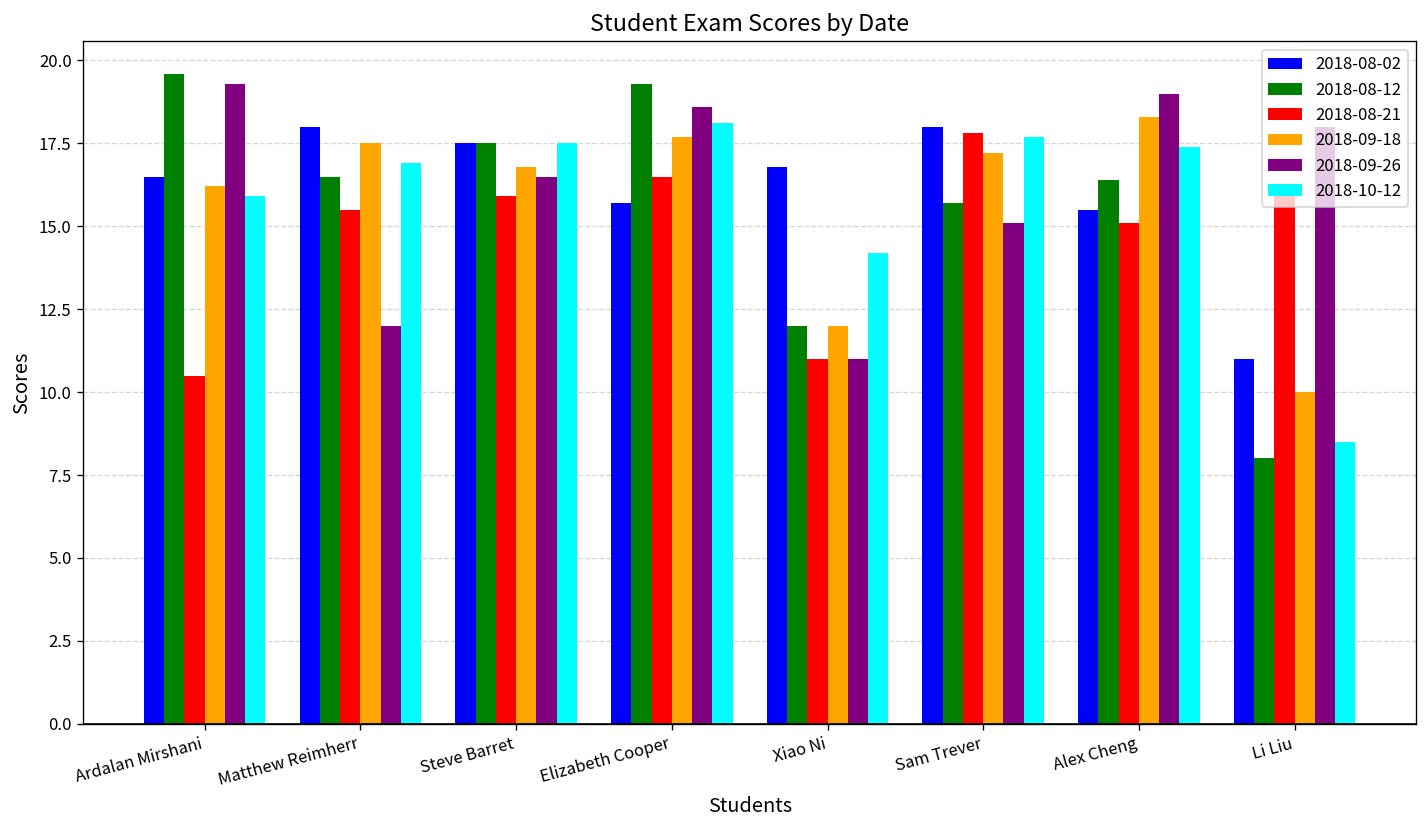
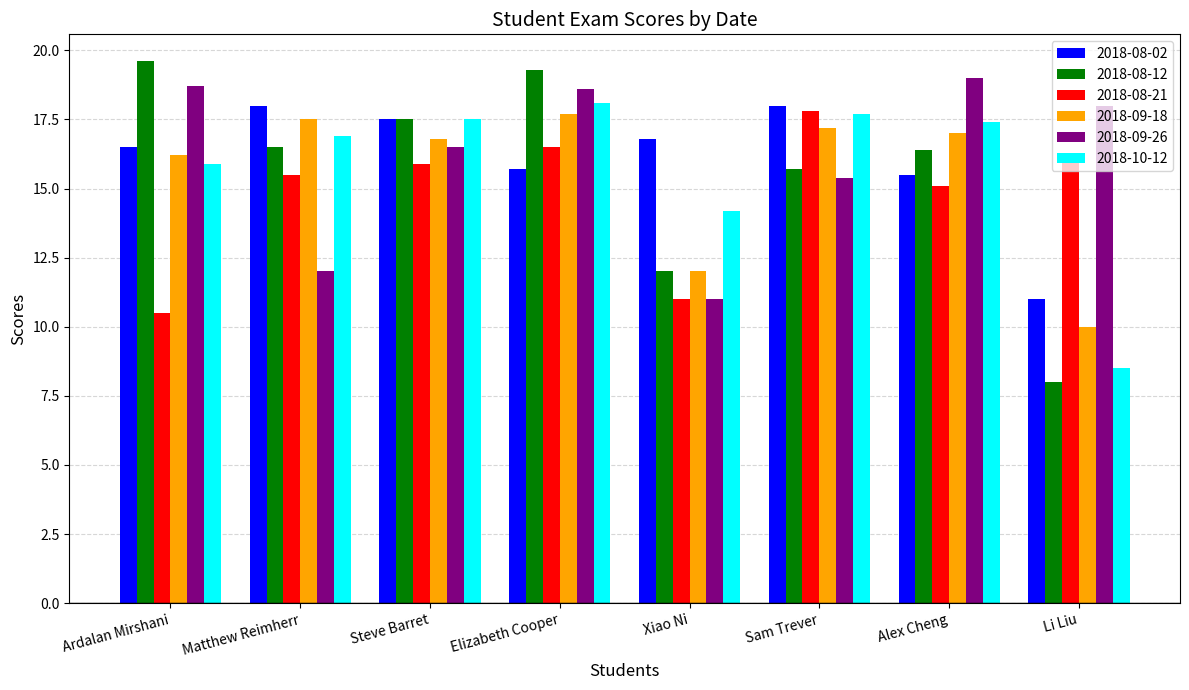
2018-09-26, Ardalan Mirshani: 19.3 -> 18.7
2018-09-26, Sam Trever: 15.1 -> 15.4
2018-09-18, Alex Cheng: 18.3 -> 17.0
